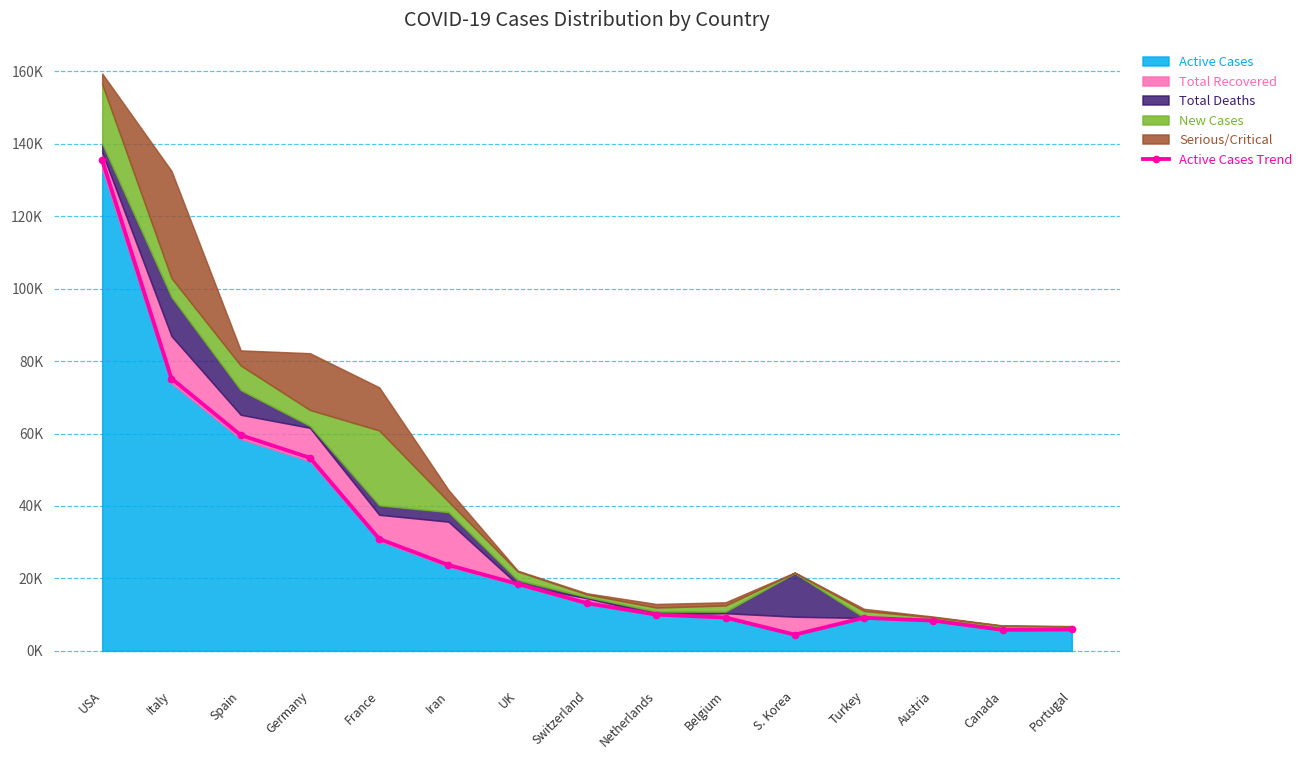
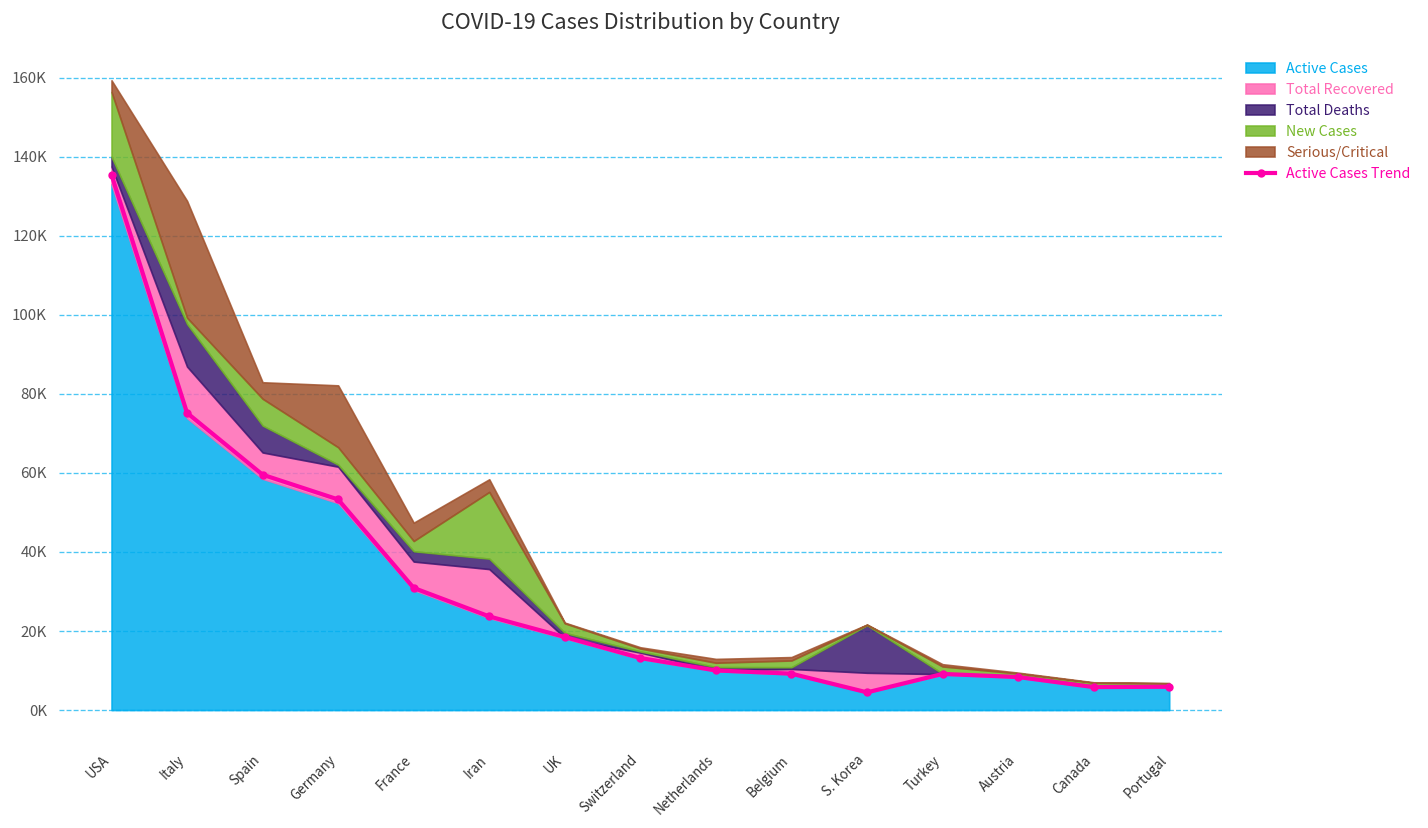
New Cases, Italy: 5000 -> 2000
New Cases, France: 21000 -> 3000
Serious/Critical, France: 12000 -> 5000
New Cases, Iran: 3000 -> 17000
